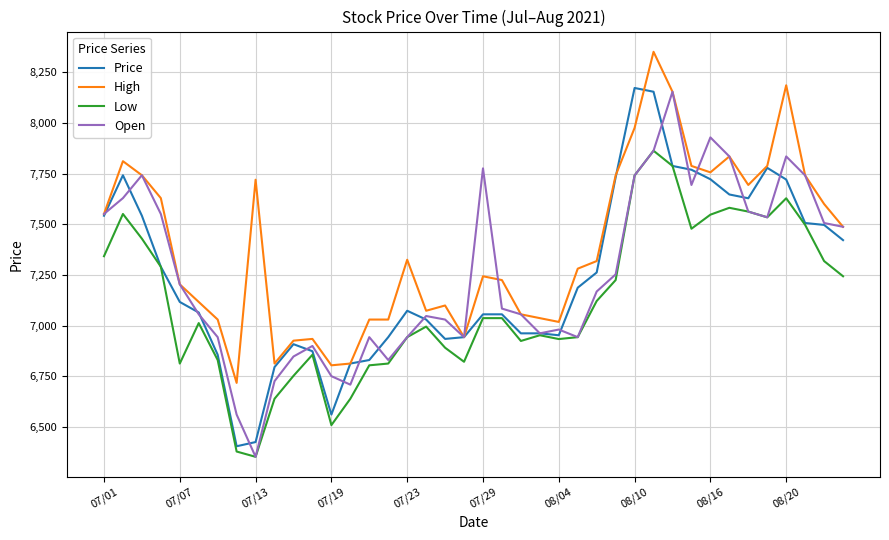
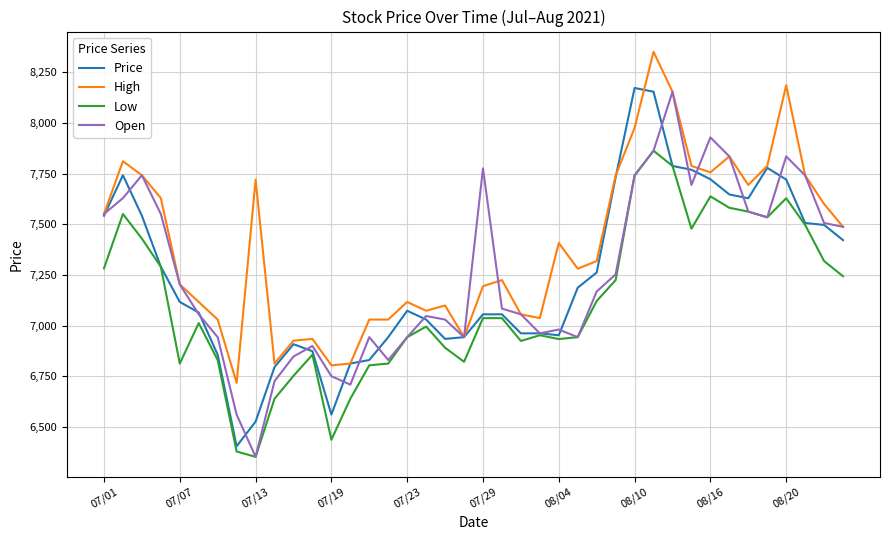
Low, 07/01: 7,340 -> 7,280
Price, 07/13: 6,430 -> 6,530
Low, 07/19: 6,510 -> 6,440
High, 07/23: 7,330 -> 7,120
High, 07/29: 7,240 -> 7,190
High, 08/04: 7,020 -> 7,410
Low, 08/16: 7,550 -> 7,640
